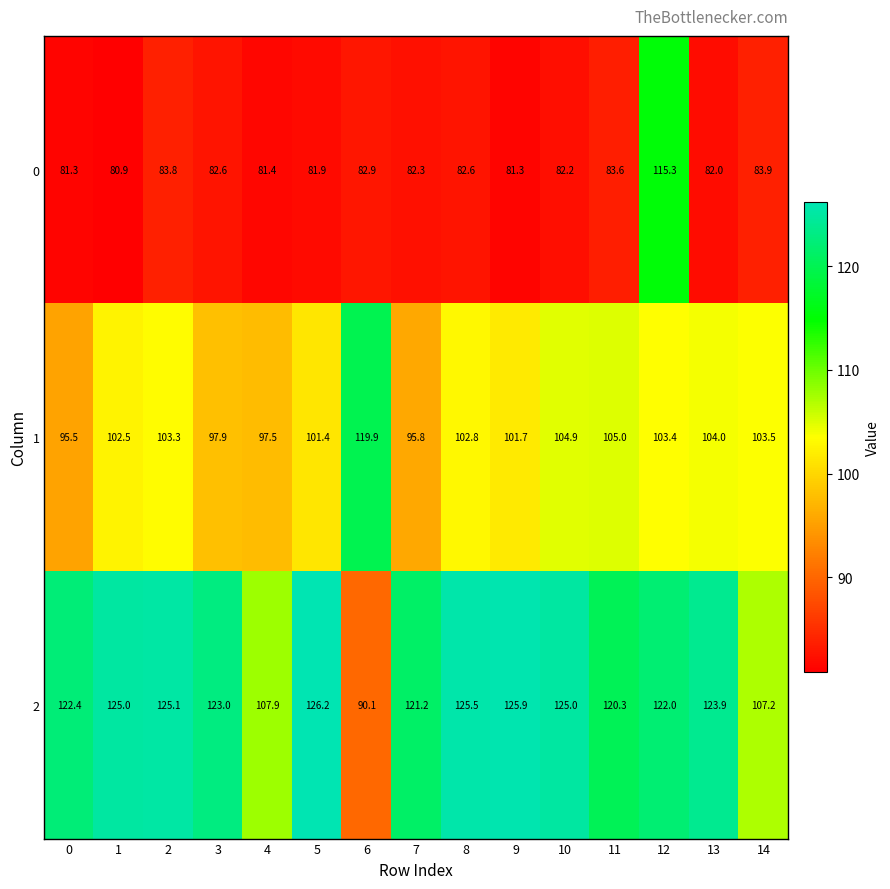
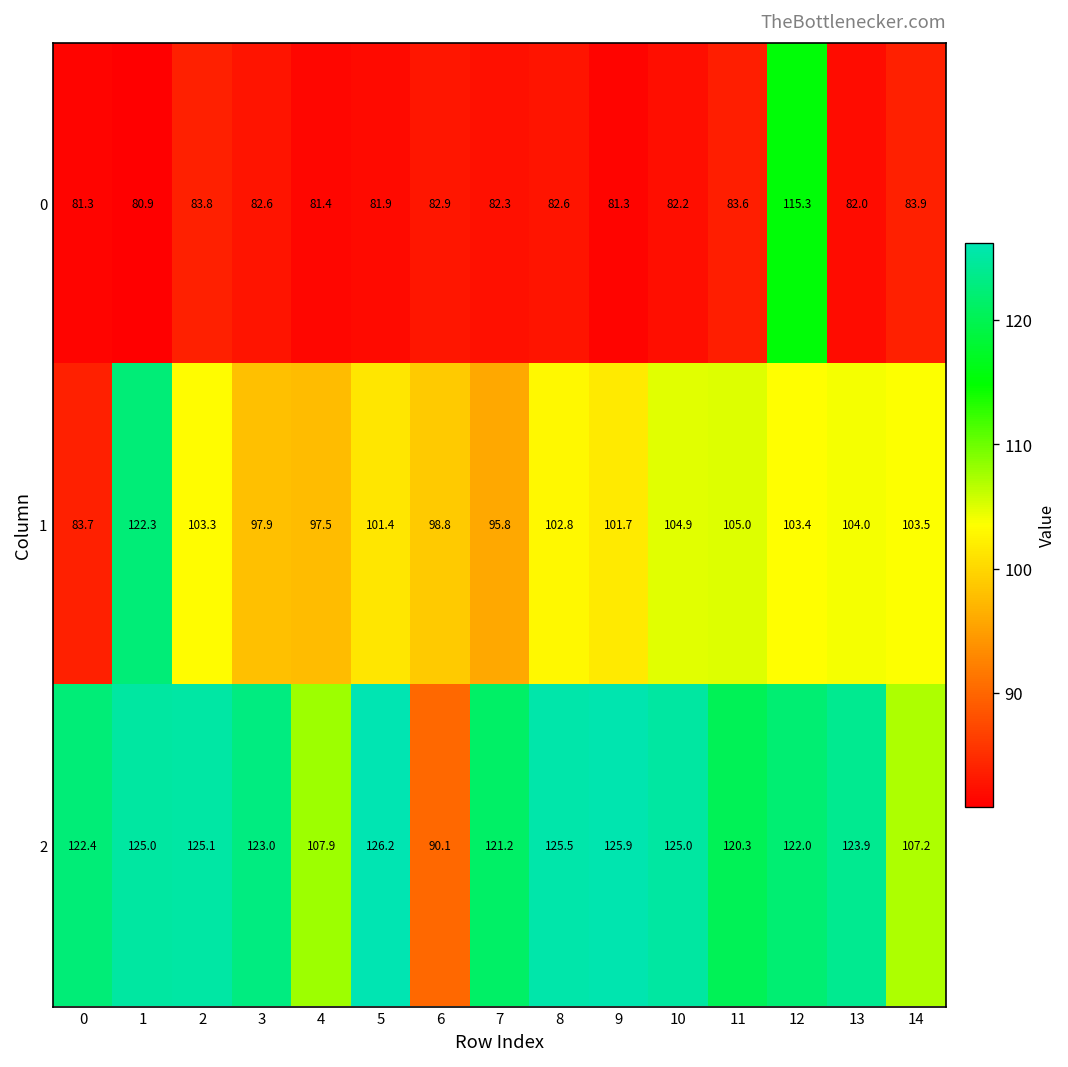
1, 0: 95.5 -> 83.7
1, 1: 102.5 -> 122.3
1, 6: 119.9 -> 98.8
